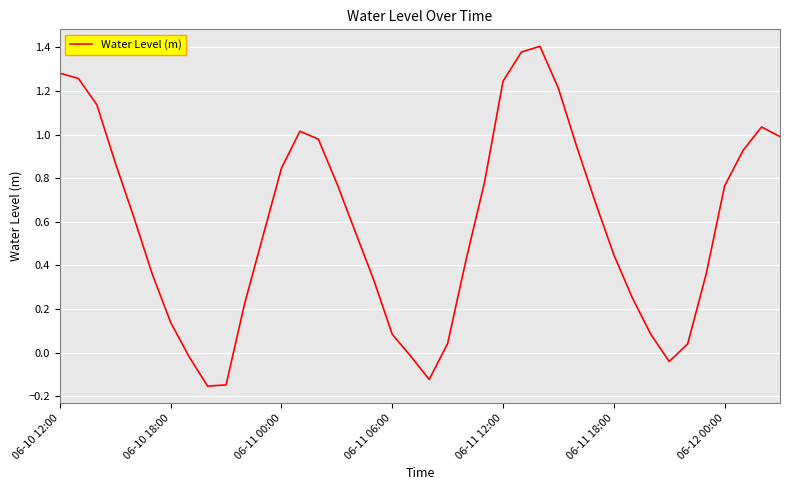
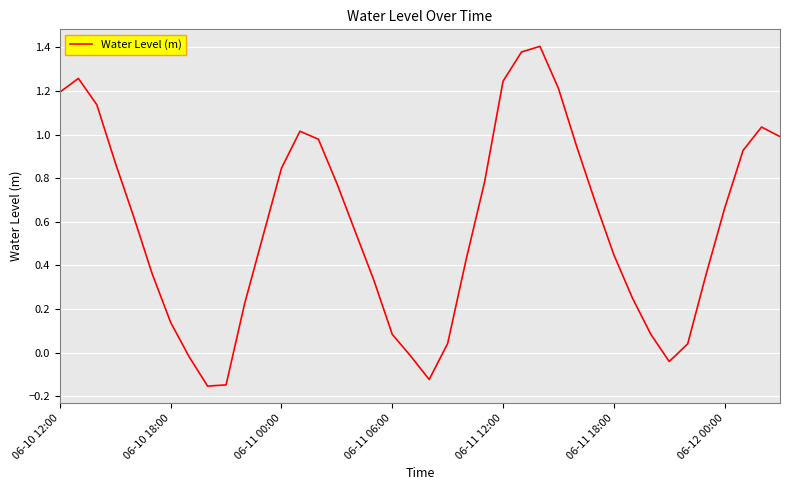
06-10 12:00: 1.28 -> 1.19
06-12 00:00: 0.76 -> 0.66
